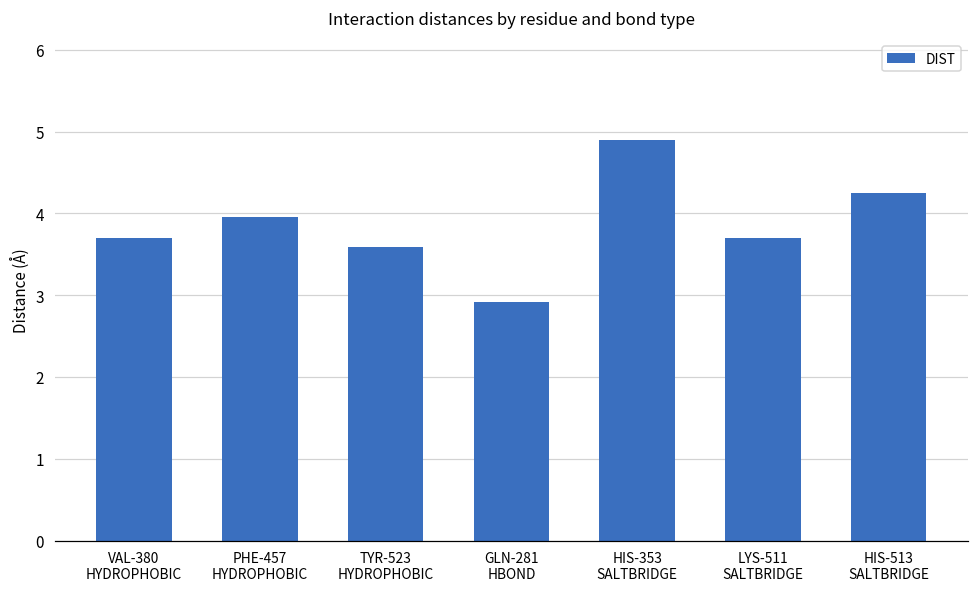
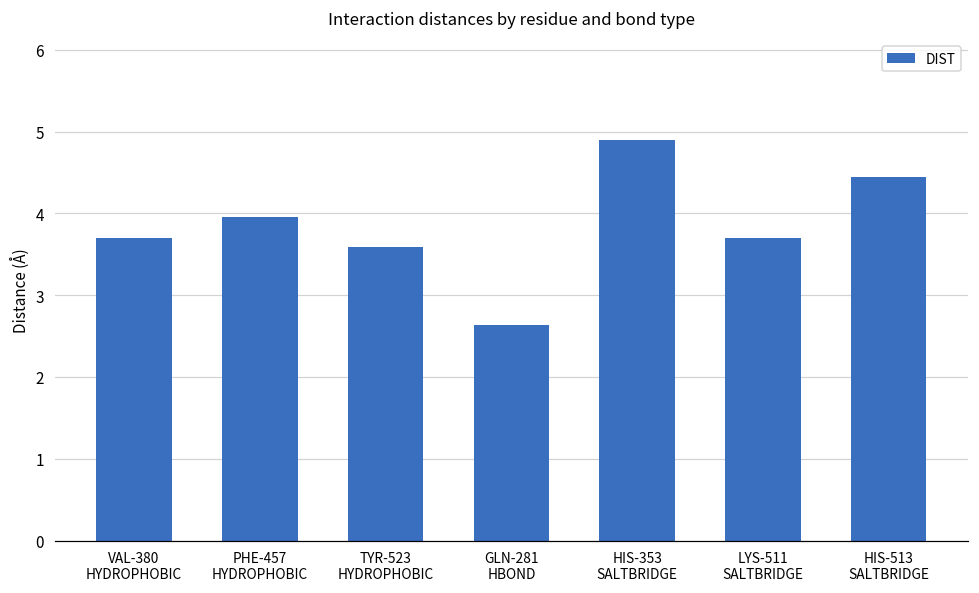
GLN-281 HBOND: 2.9 -> 2.6
HIS-513 SALTBRIDGE: 4.3 -> 4.4
